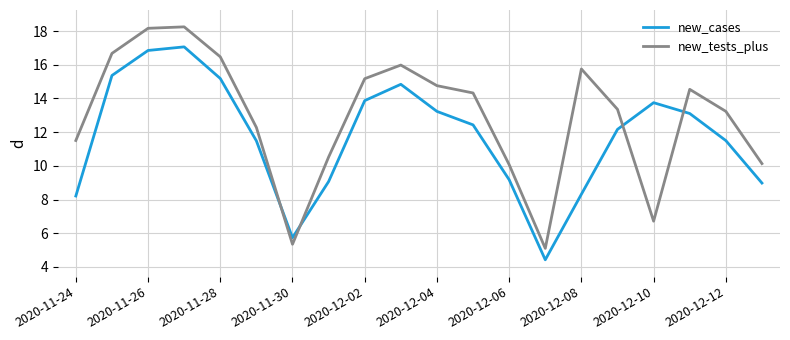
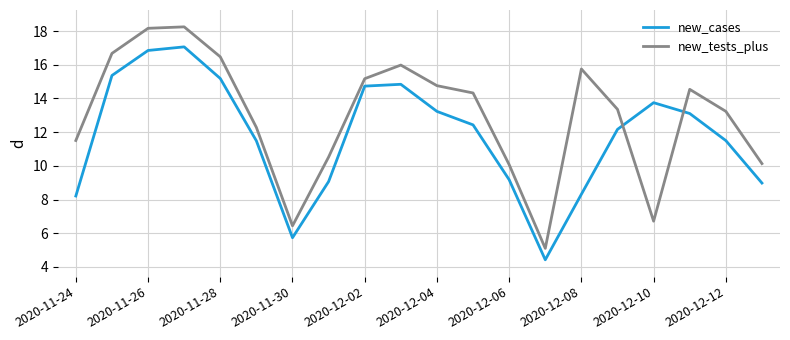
new_tests_plus, 2020-11-30: 5.3 -> 6.4
new_cases, 2020-12-02: 13.9 -> 14.7
